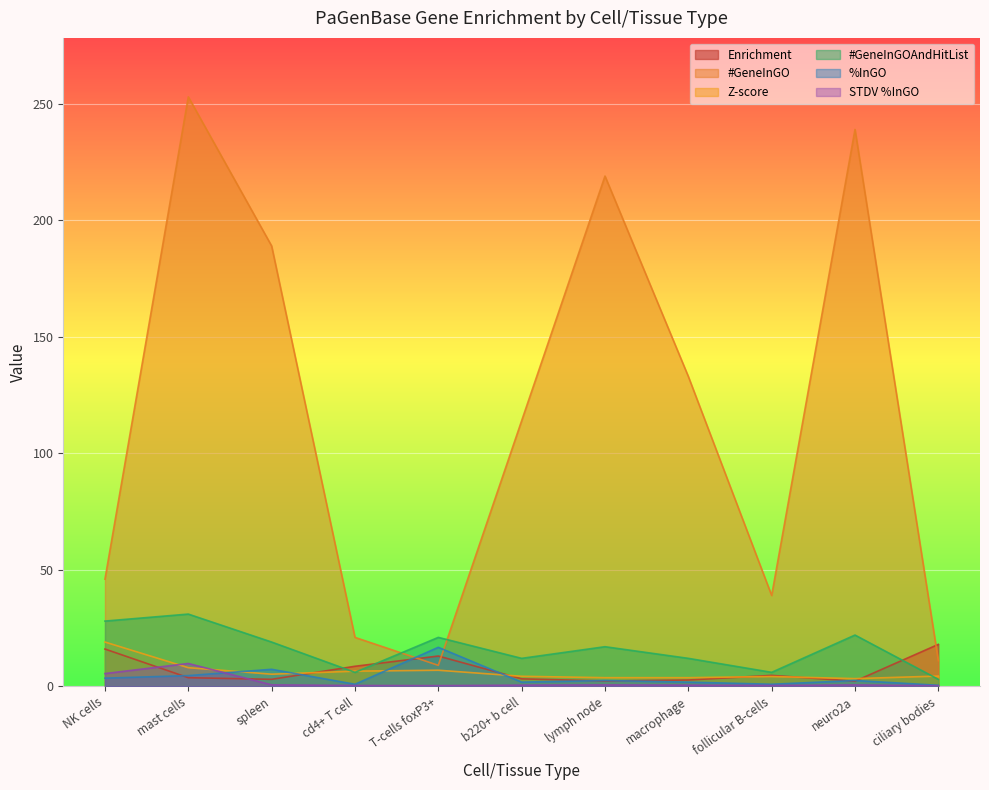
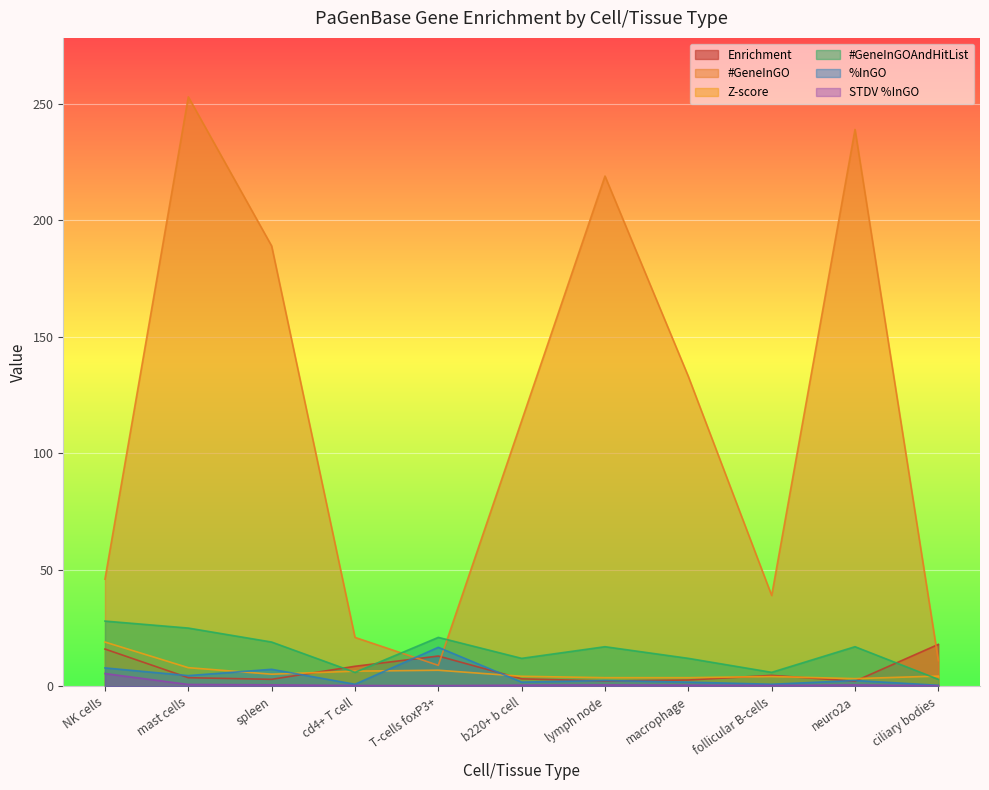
%InGO, NK cells: 4 -> 8
#GeneInGOAndHitList, mast cells: 31 -> 25
STDV %InGO, mast cells: 10 -> 1
#GeneInGOAndHitList, neuro2a: 22 -> 17
